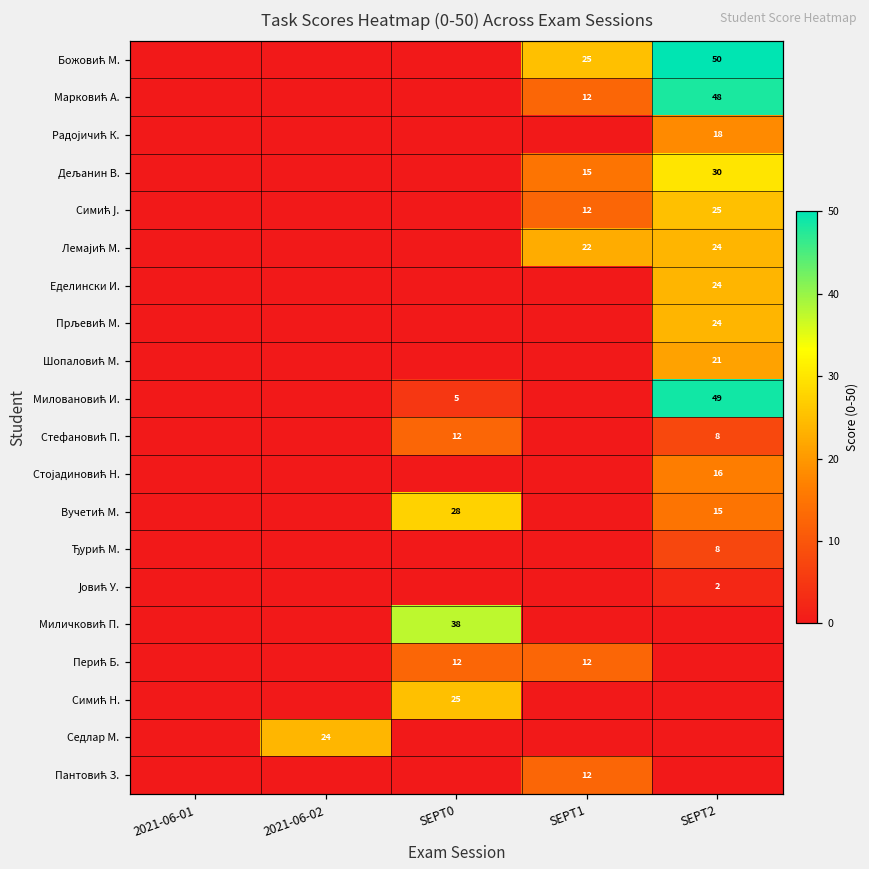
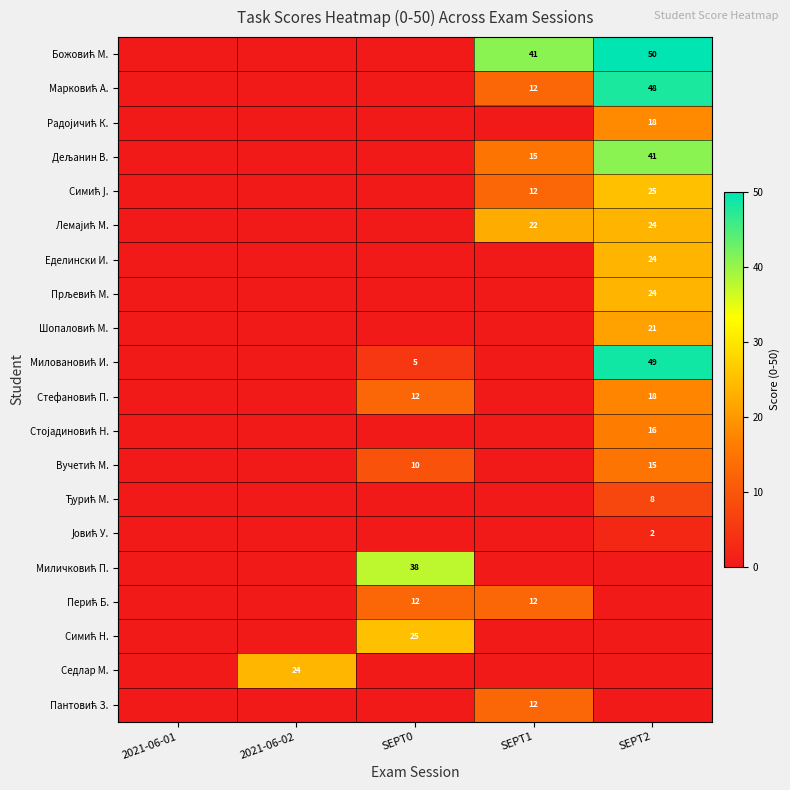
Божовић М., SEPT1: 25 -> 41
Дељанин В., SEPT2: 30 -> 41
Стефановић П., SEPT2: 8 -> 18
Вучетић М., SEPT0: 28 -> 10
